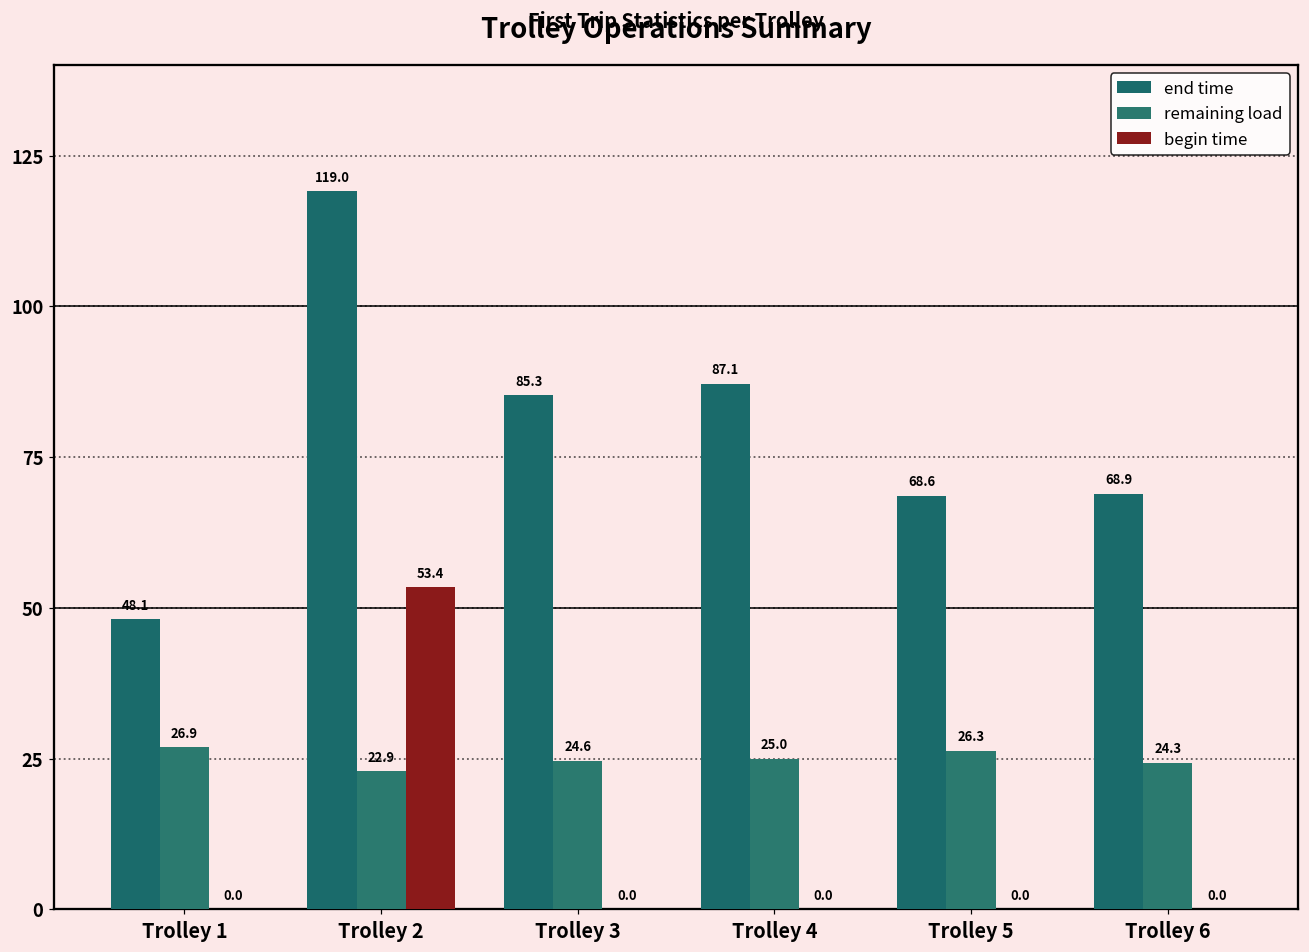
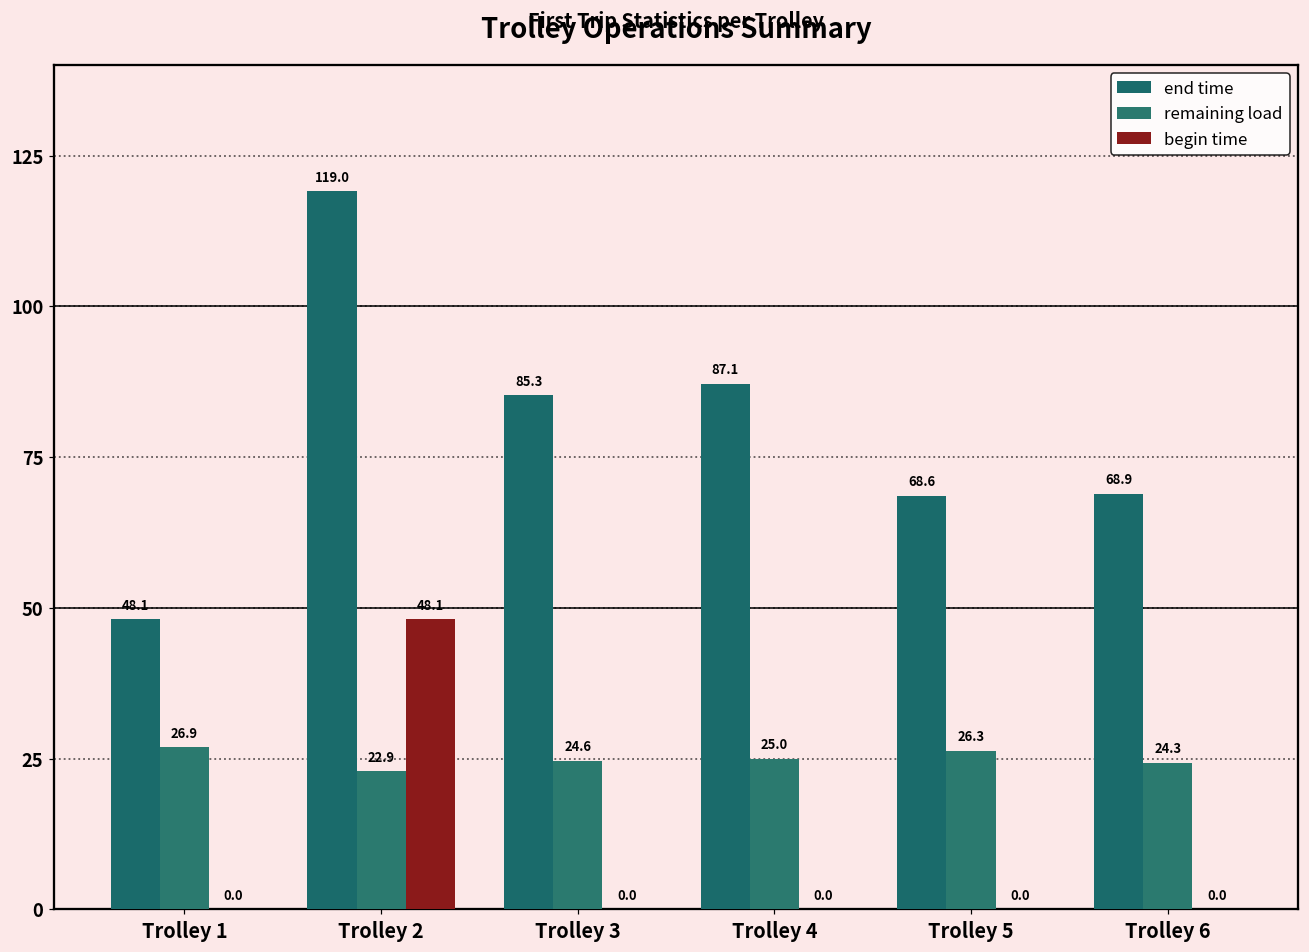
begin time, Trolley 2: 53.4 -> 48.1
